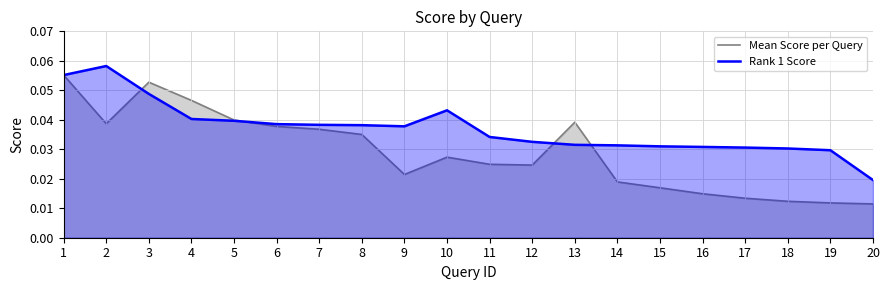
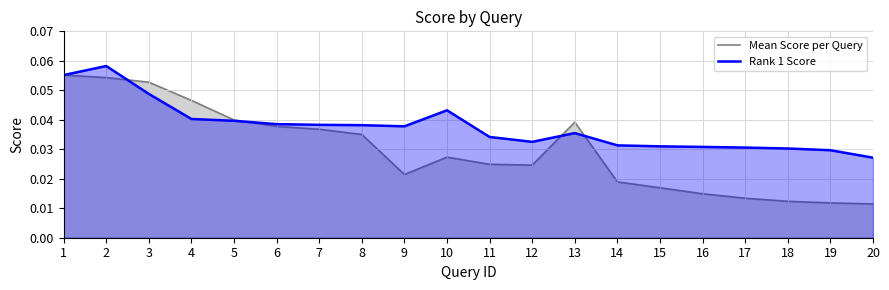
Mean Score per Query, 2: 0.039 -> 0.054
Rank 1 Score, 13: 0.032 -> 0.035
Rank 1 Score, 20: 0.020 -> 0.027
